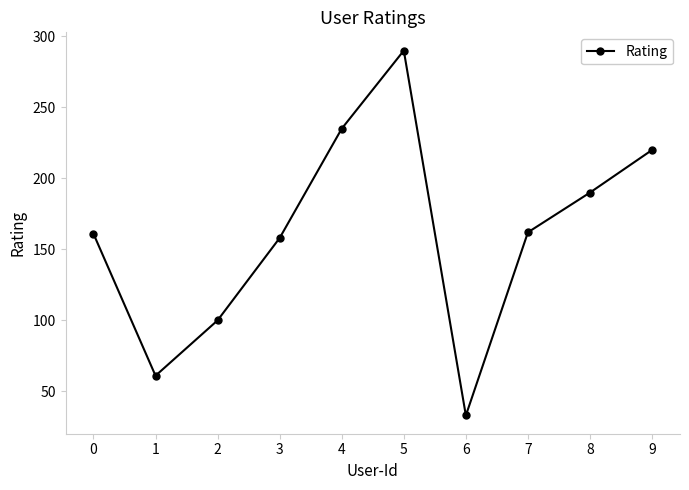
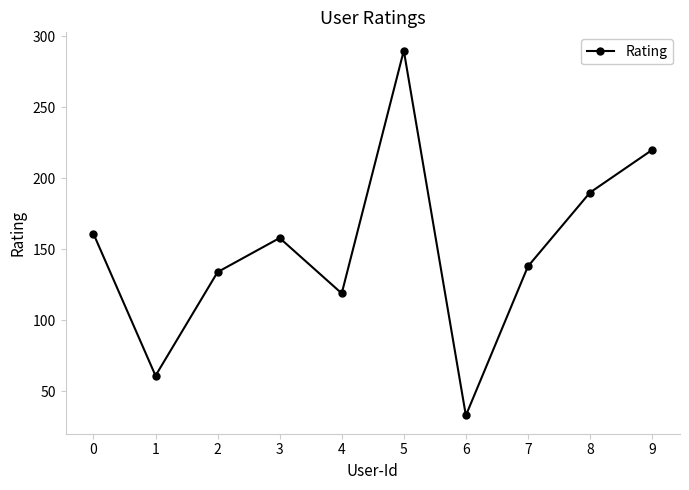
2: 100 -> 134
4: 235 -> 119
7: 162 -> 138
